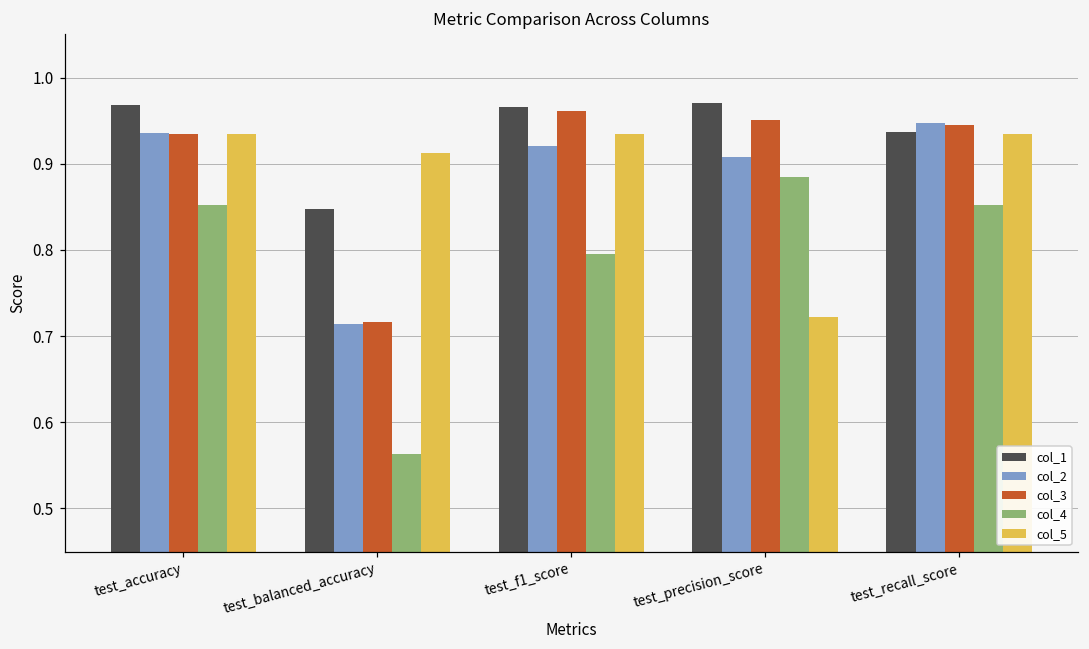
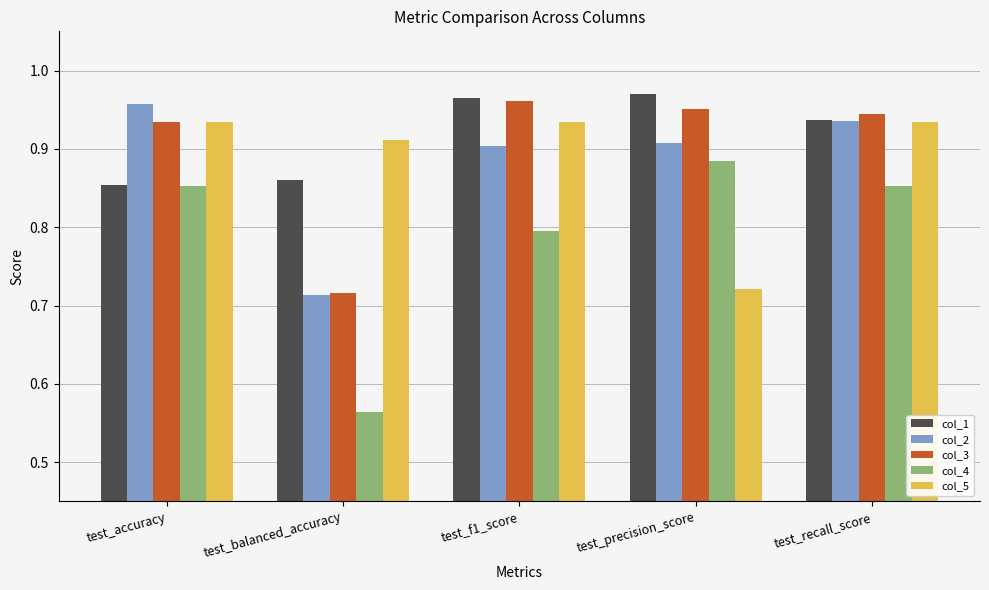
col_1, test_accuracy: 0.97 -> 0.85
col_2, test_accuracy: 0.94 -> 0.96
col_1, test_balanced_accuracy: 0.85 -> 0.86
col_2, test_f1_score: 0.92 -> 0.90
col_2, test_recall_score: 0.95 -> 0.94
